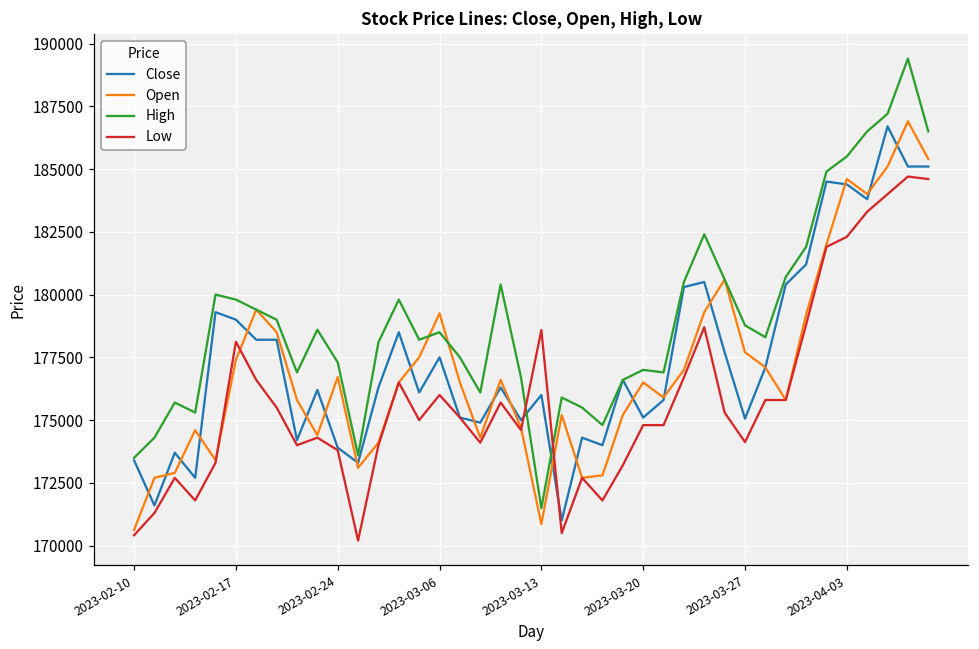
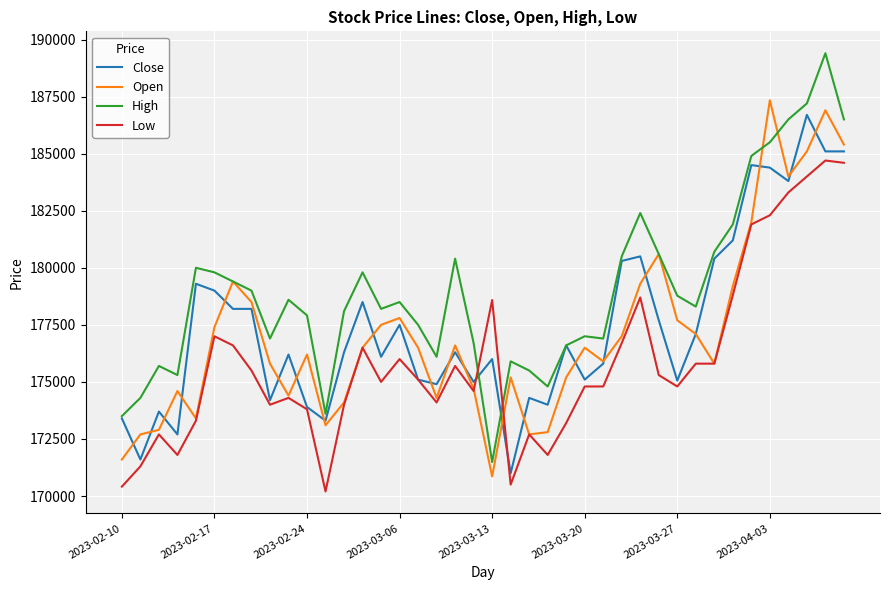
Open, 2023-02-10: 170600 -> 171600
Low, 2023-02-17: 178100 -> 177000
Open, 2023-02-24: 176700 -> 176200
High, 2023-02-24: 177300 -> 177900
Open, 2023-03-06: 179200 -> 177800
Low, 2023-03-27: 174100 -> 174800
Open, 2023-04-03: 184600 -> 187300
